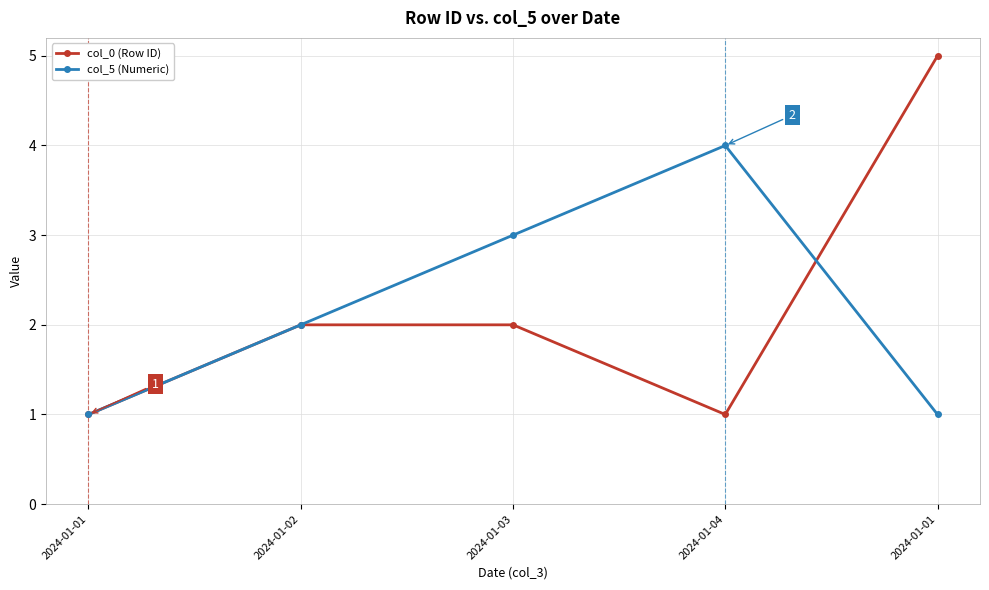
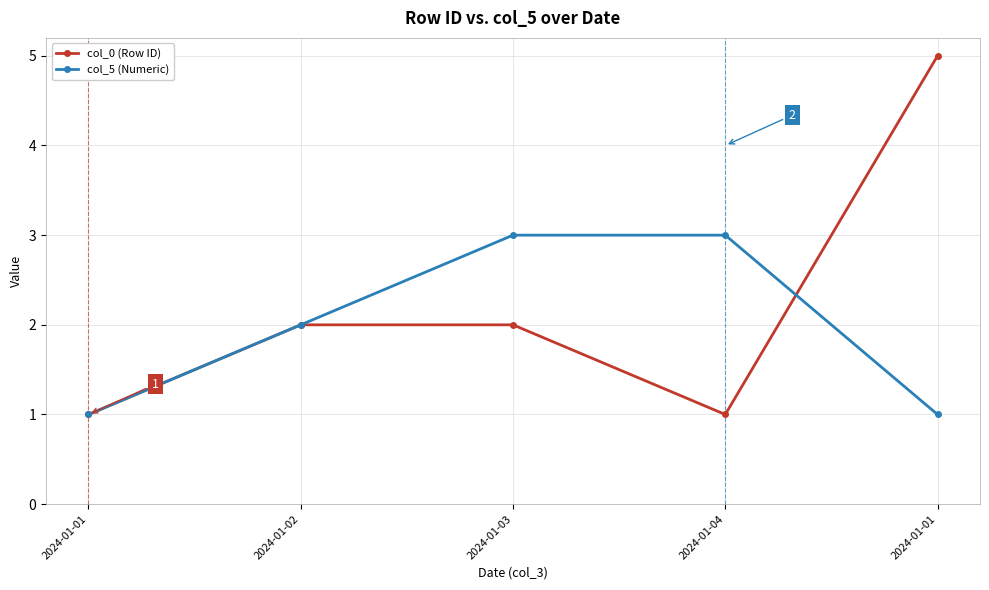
col_5 (Numeric), 2024-01-04: 4 -> 3
